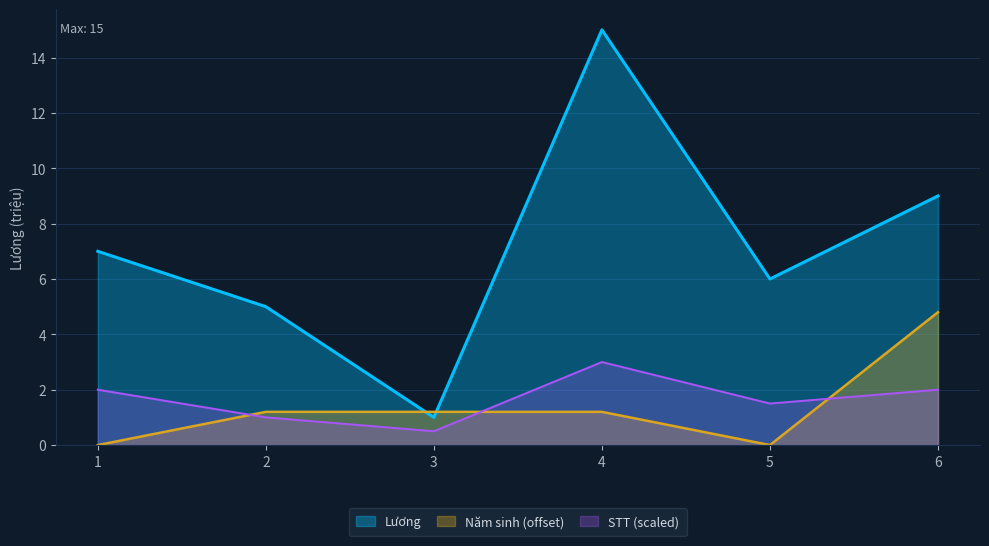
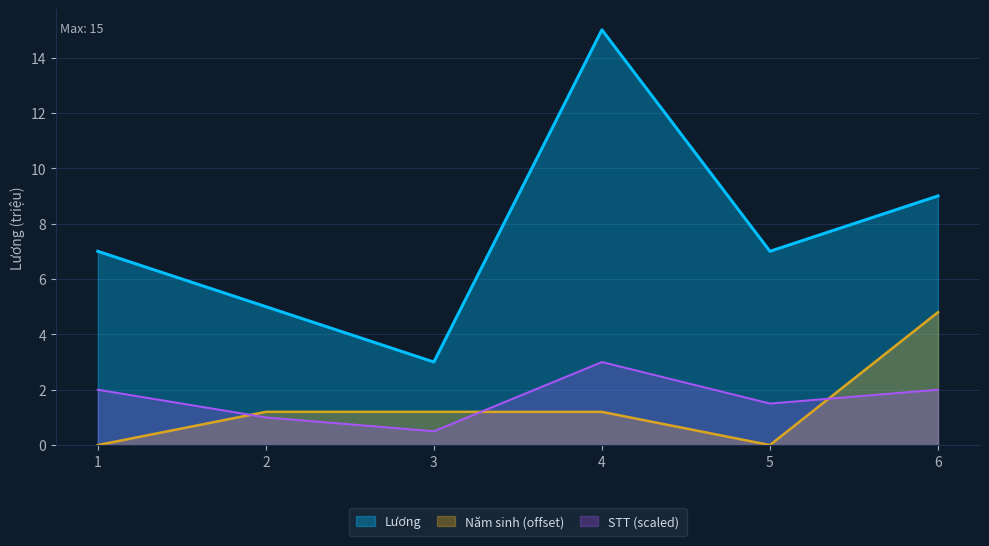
Lương, 3: 1 -> 3
Lương, 5: 6 -> 7
